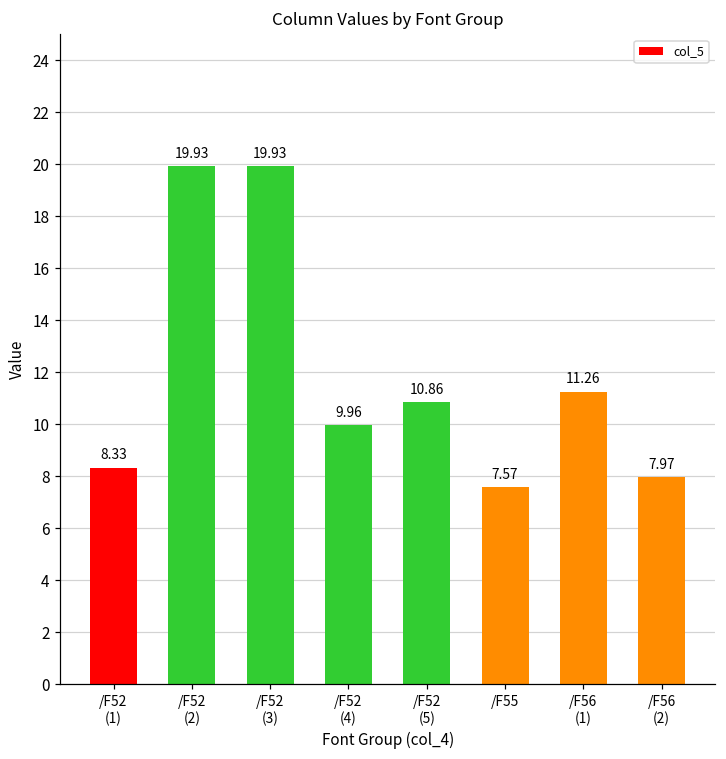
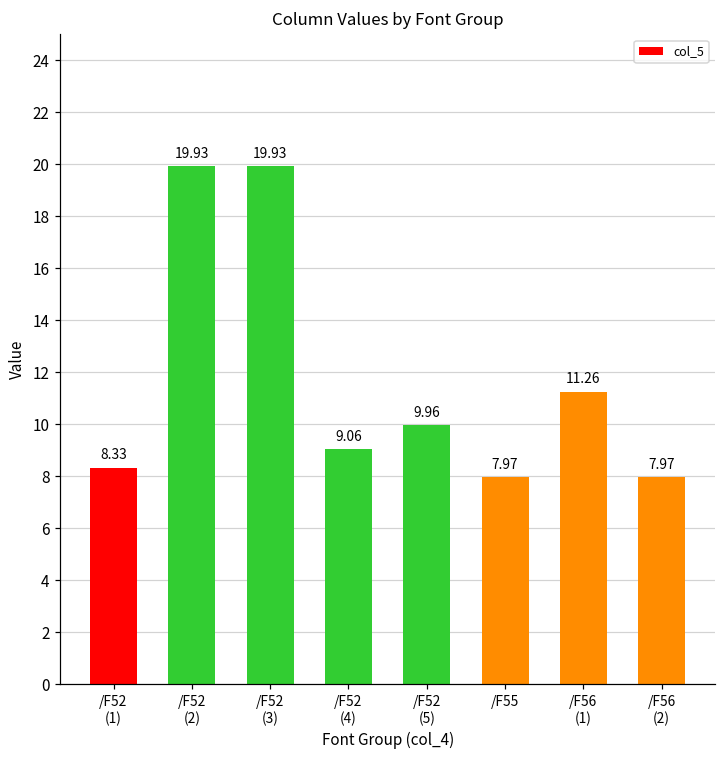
/F52 (4): 9.96 -> 9.06
/F52 (5): 10.86 -> 9.96
/F55: 7.57 -> 7.97
